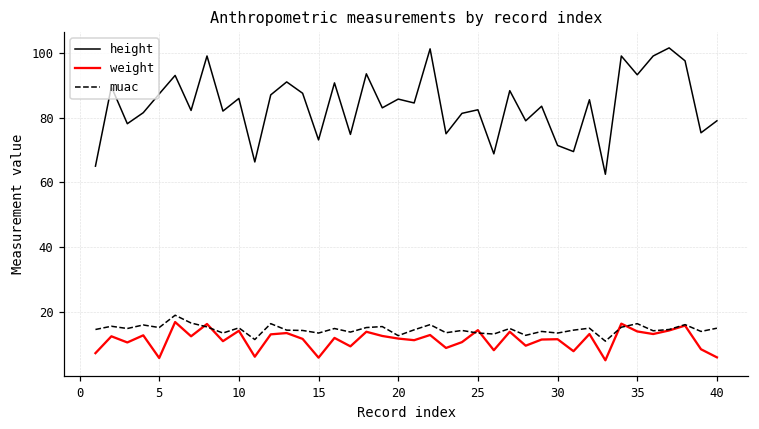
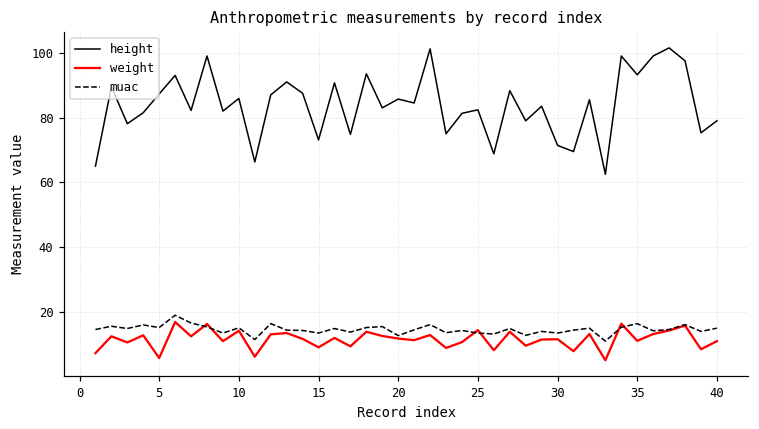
weight, 15: 6 -> 9
weight, 35: 14 -> 11
weight, 40: 6 -> 11
